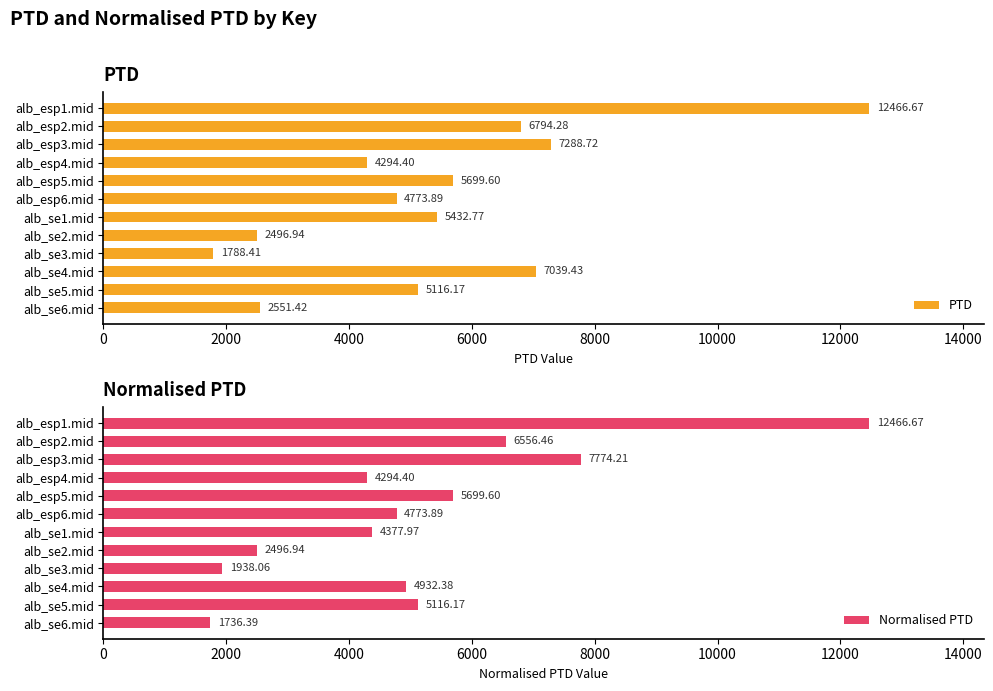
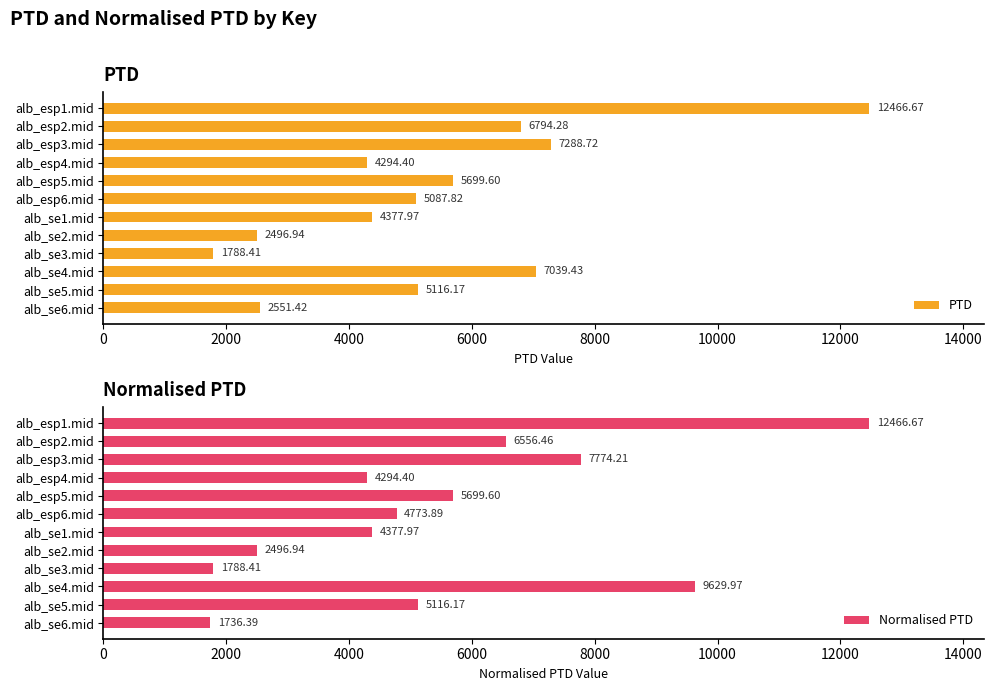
PTD, alb_esp6.mid: 4773.89 -> 5087.82
PTD, alb_se1.mid: 5432.77 -> 4377.97
Normalised PTD, alb_se3.mid: 1938.06 -> 1788.41
Normalised PTD, alb_se4.mid: 4932.38 -> 9629.97
